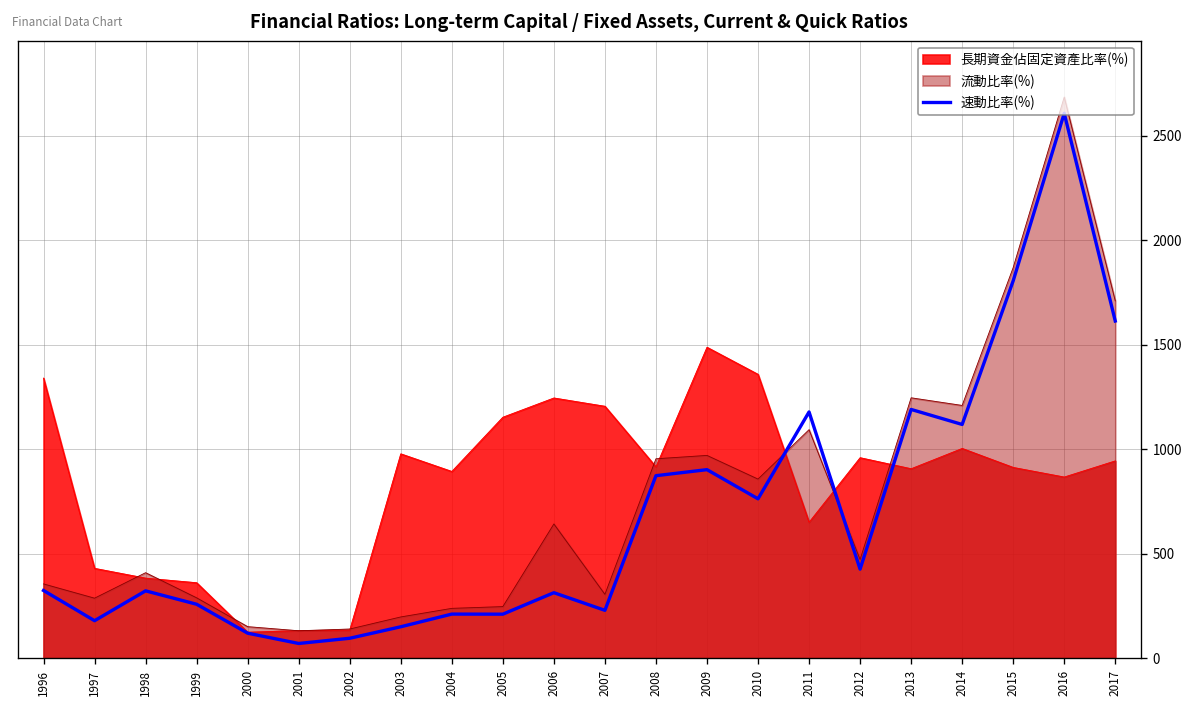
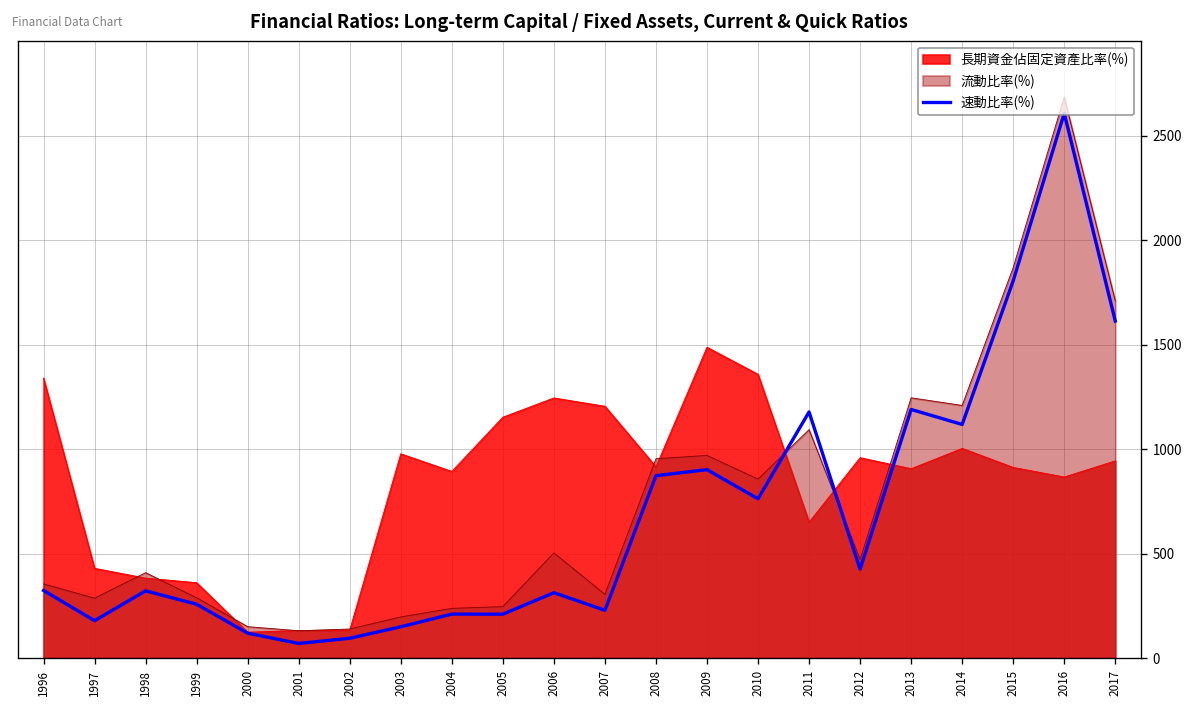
流動比率(%), 2006: 640 -> 500
